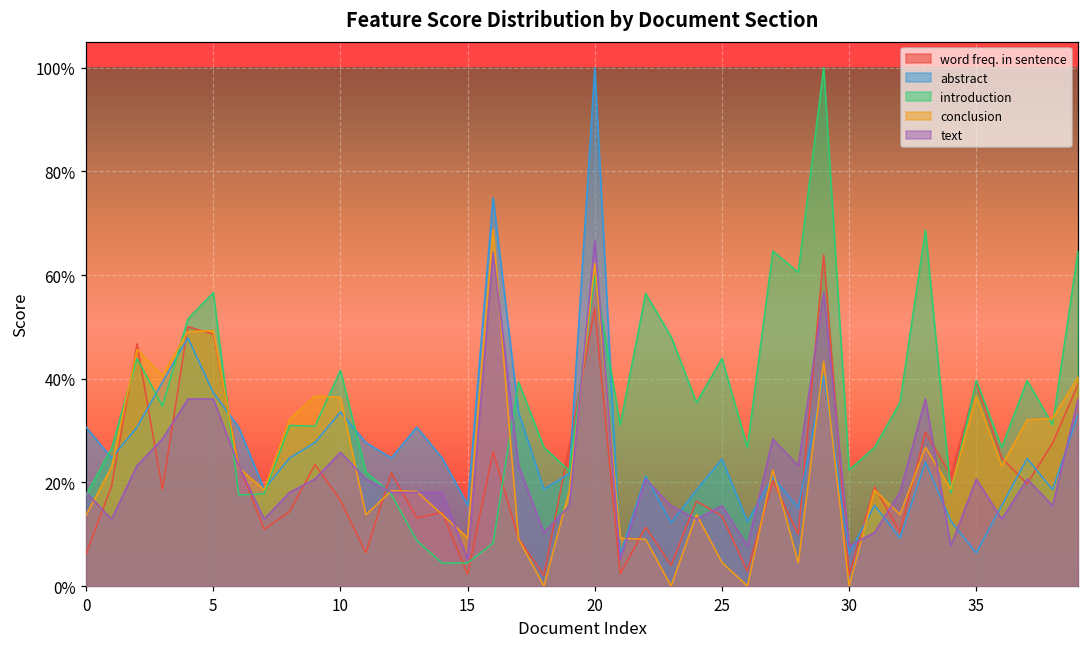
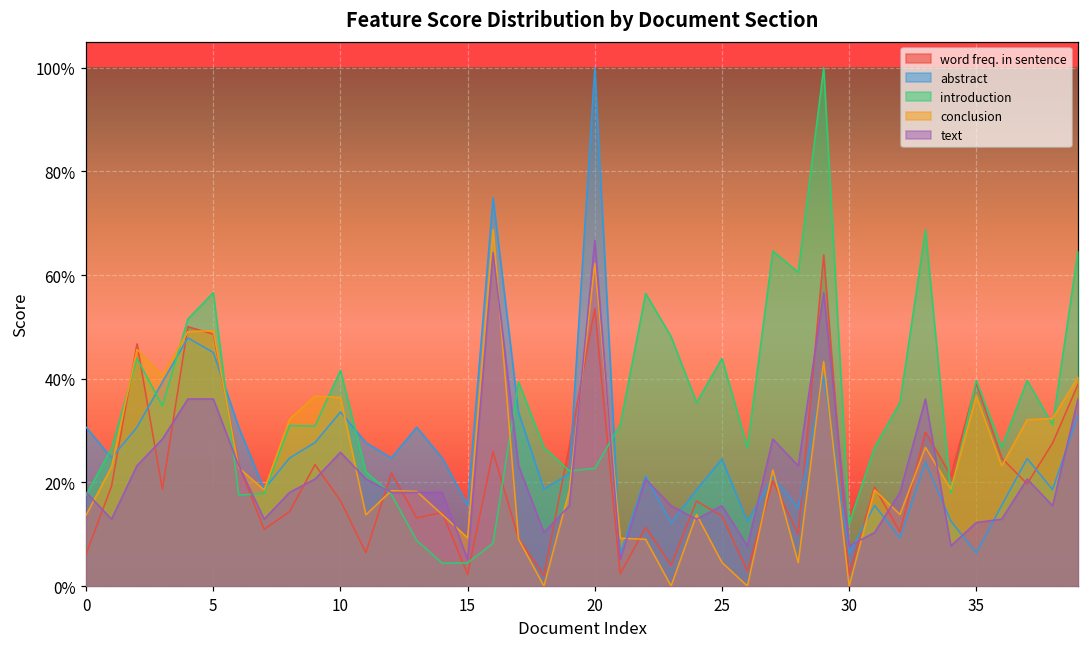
abstract, 5: 37% -> 45%
introduction, 20: 60% -> 23%
introduction, 30: 22% -> 12%
text, 35: 21% -> 12%
